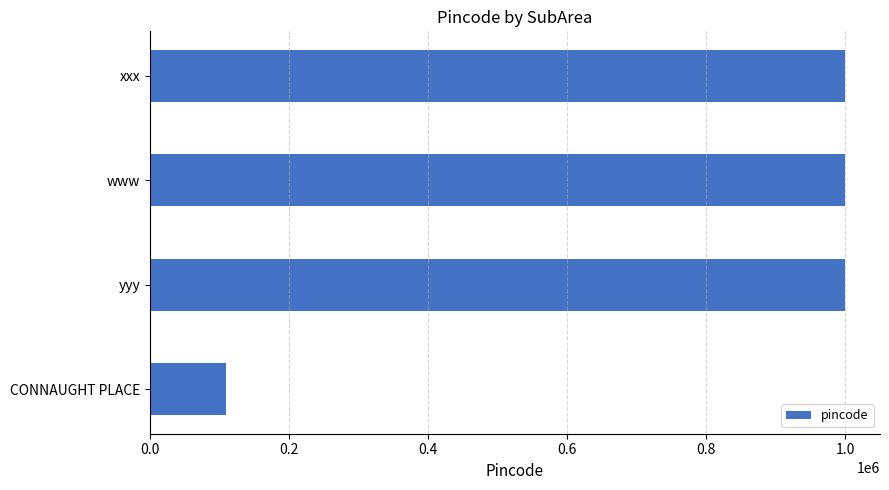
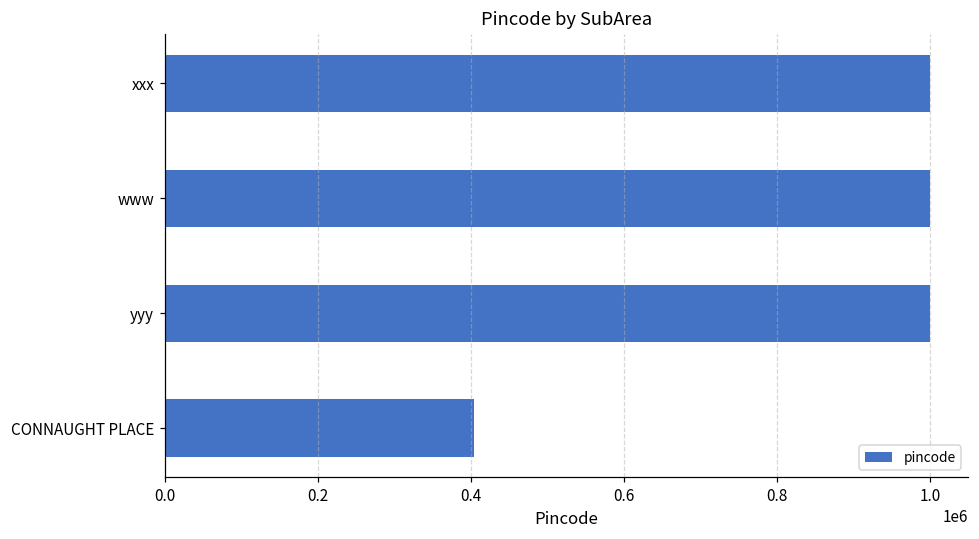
CONNAUGHT PLACE: 110000 -> 400000
